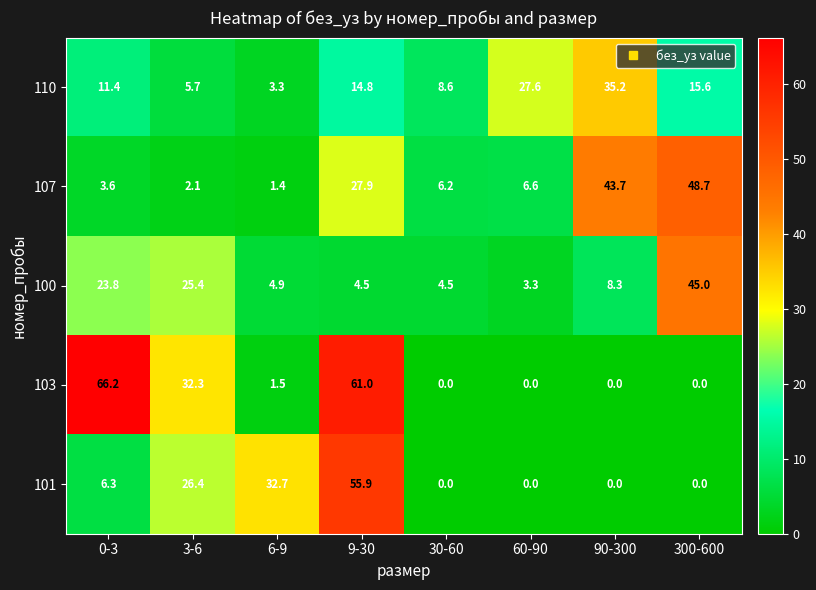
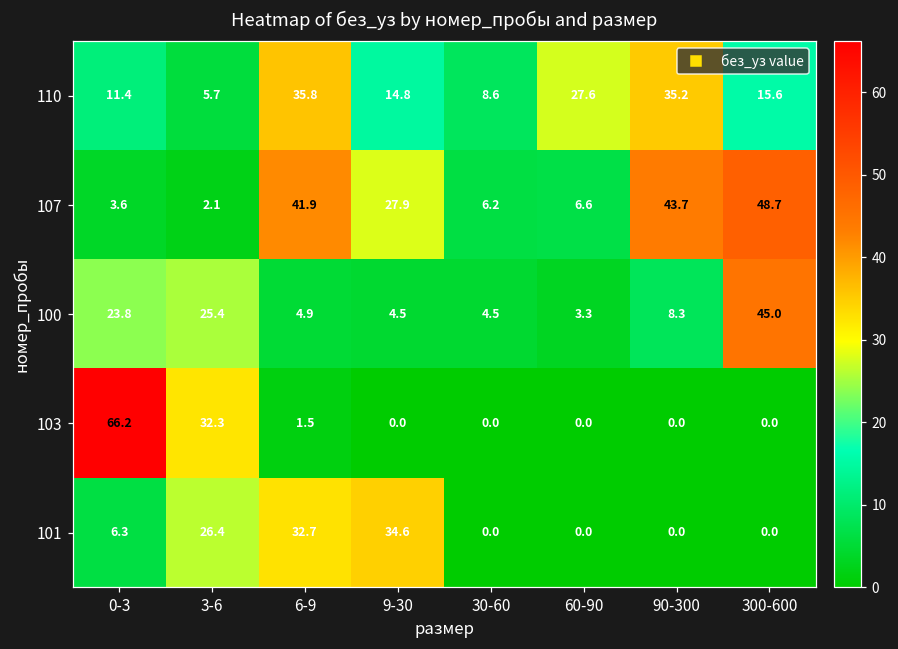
110, 6-9: 3.3 -> 35.8
107, 6-9: 1.4 -> 41.9
103, 9-30: 61.0 -> 0.0
101, 9-30: 55.9 -> 34.6
